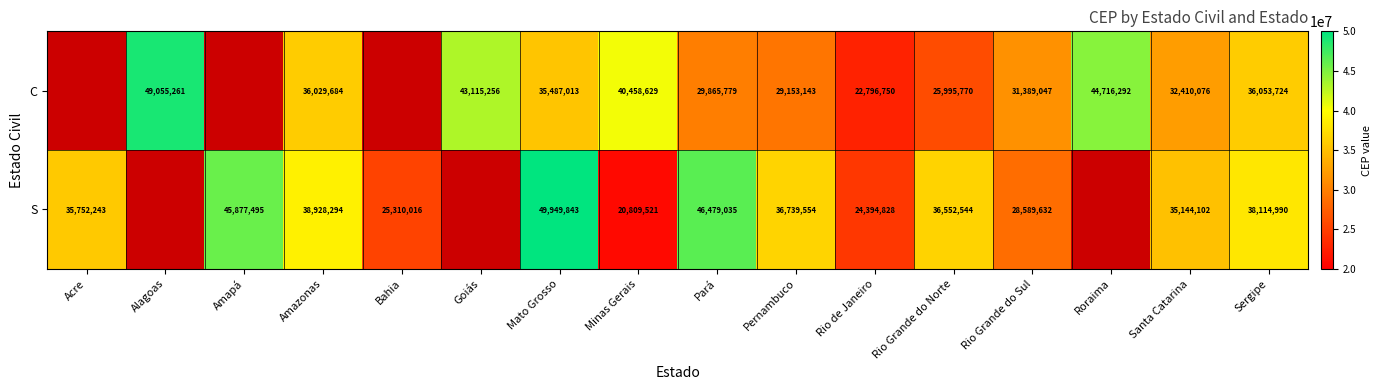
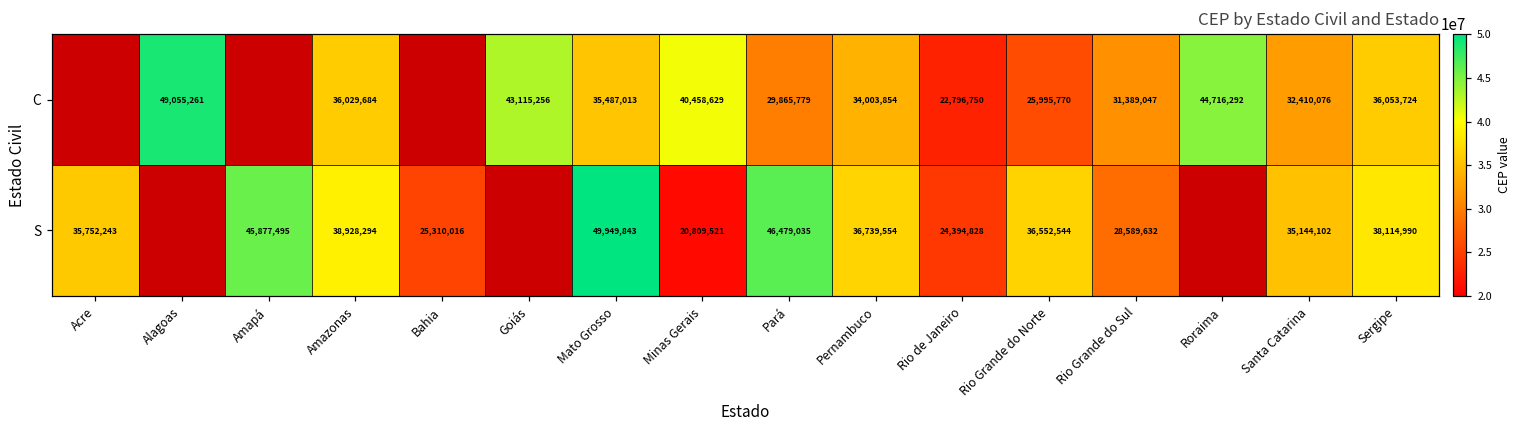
C, Pernambuco: 29,153,143 -> 34,003,854
